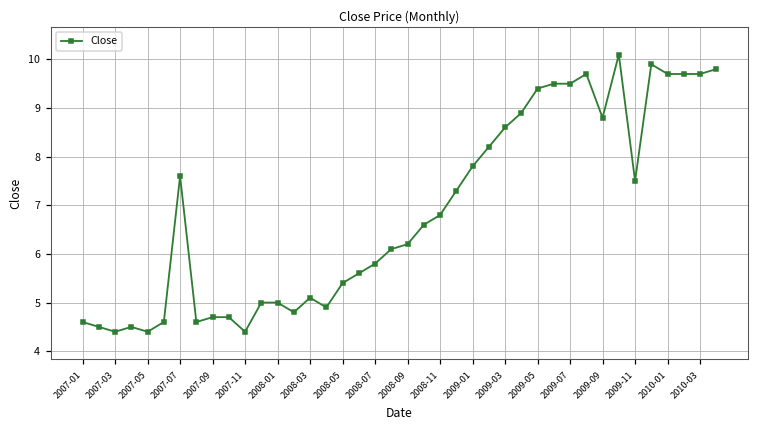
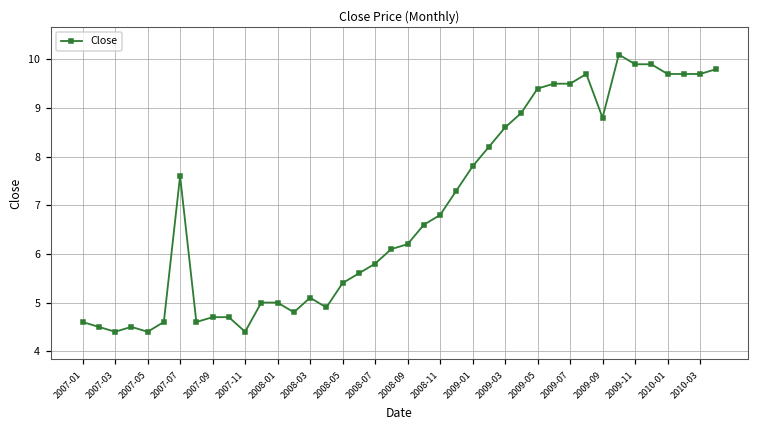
2009-11: 7.5 -> 9.9
